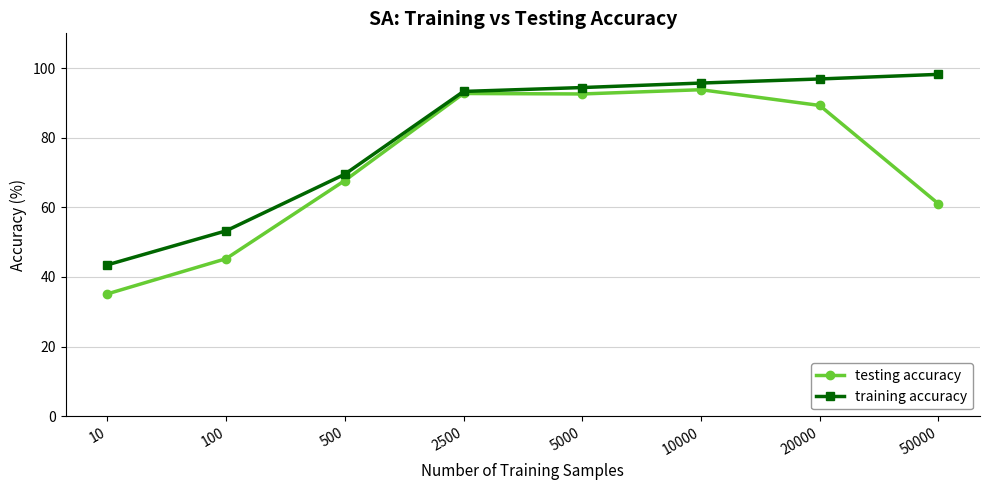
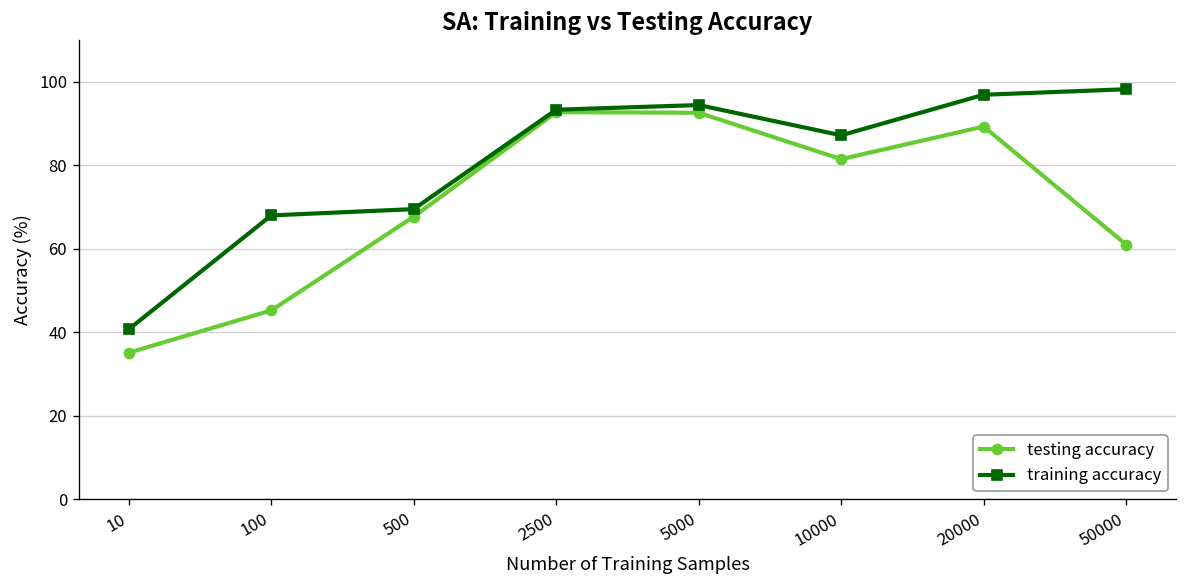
training accuracy, 10: 43 -> 41
training accuracy, 100: 53 -> 68
testing accuracy, 10000: 94 -> 81
training accuracy, 10000: 96 -> 87
